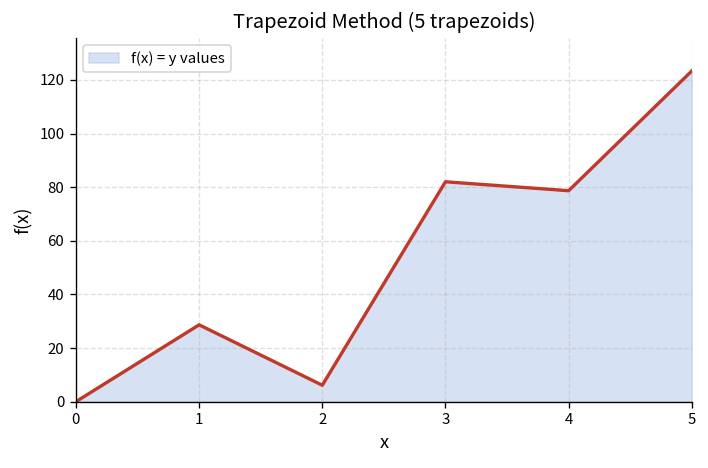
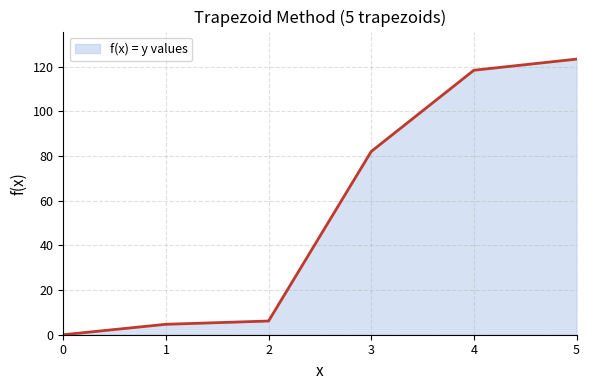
1: 29 -> 5
4: 79 -> 118
